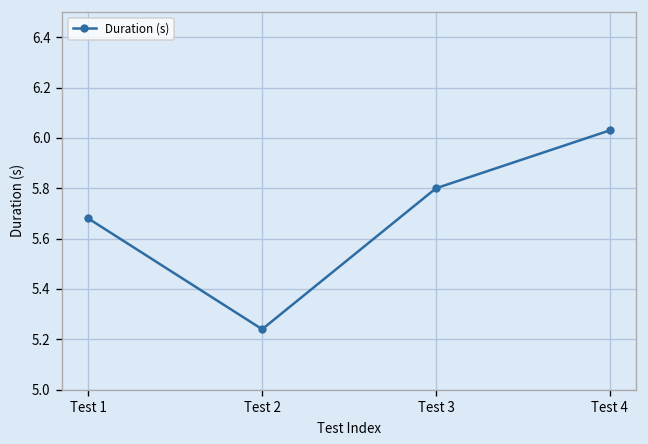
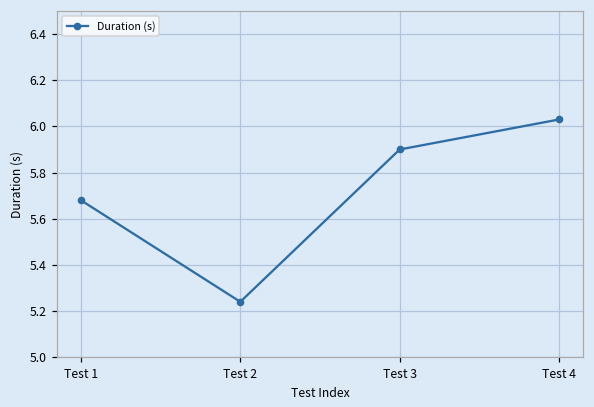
Test 3: 5.8 -> 5.9
